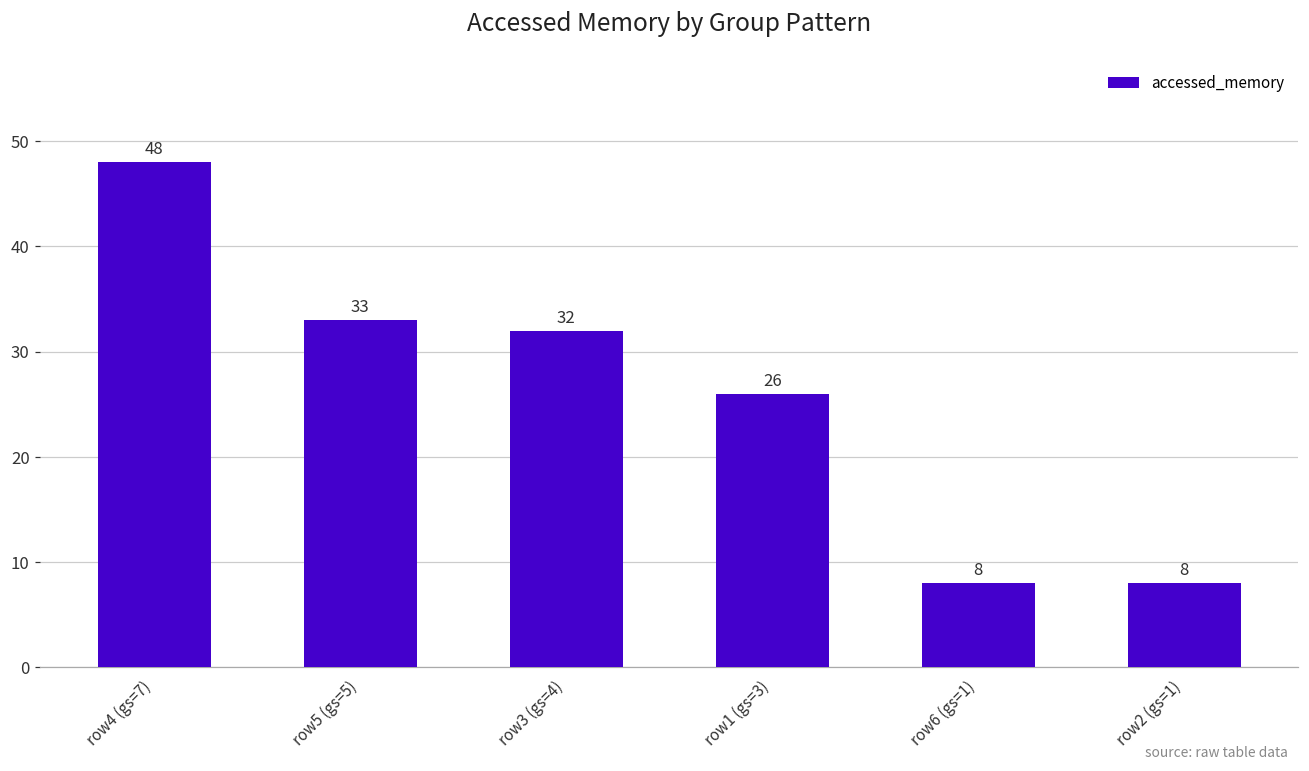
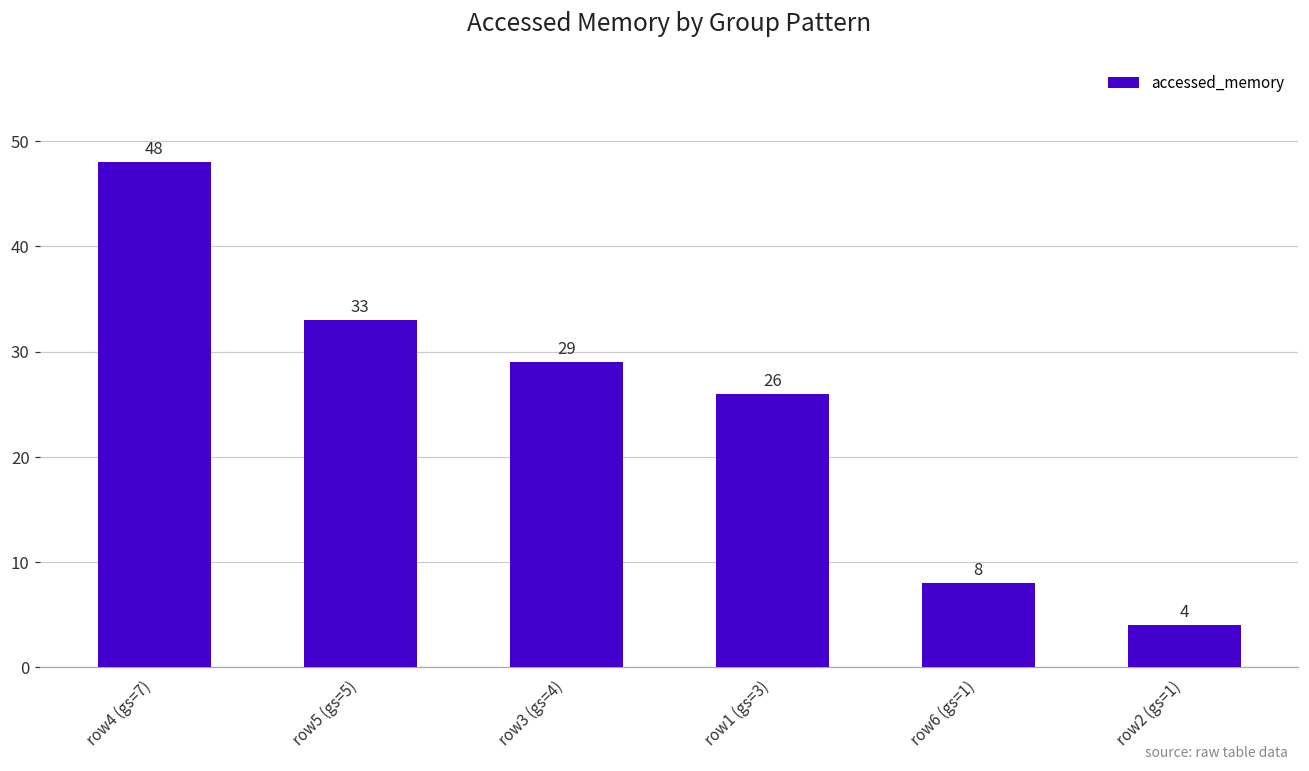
row3 (gs=4): 32 -> 29
row2 (gs=1): 8 -> 4
